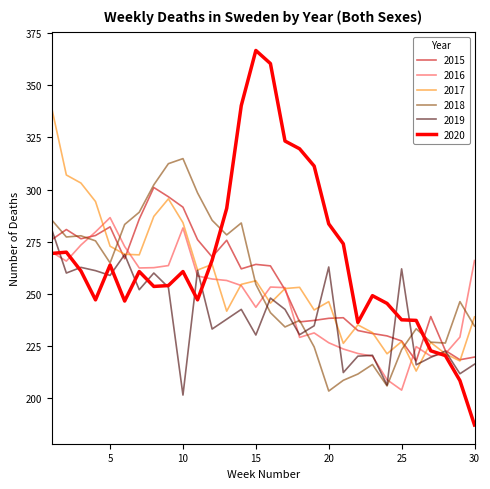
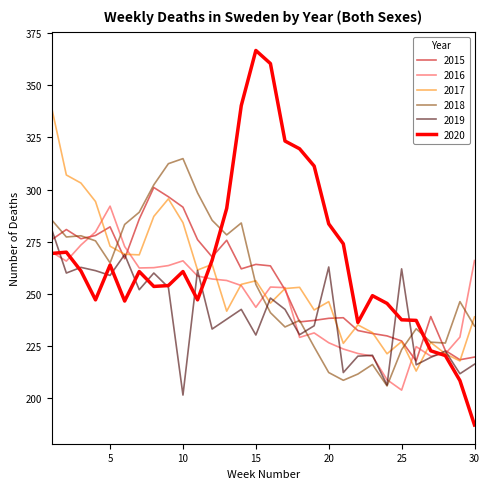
2016, 5: 287 -> 292
2016, 10: 282 -> 266
2018, 20: 203 -> 212
